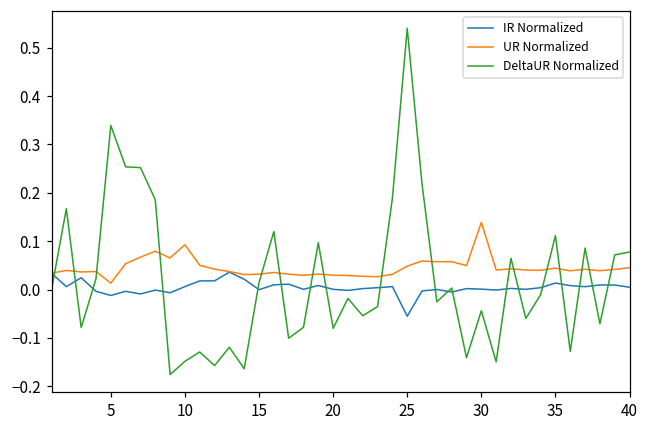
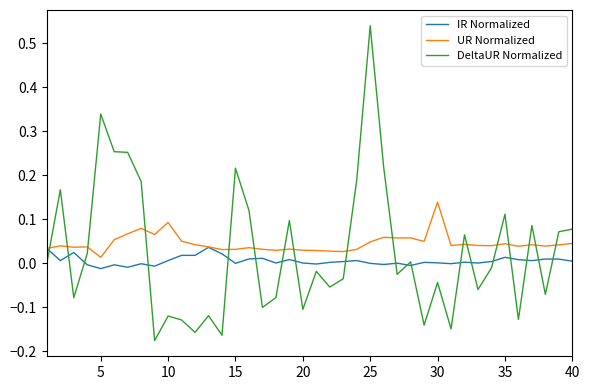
DeltaUR Normalized, 10: -0.15 -> -0.12
DeltaUR Normalized, 15: 0.01 -> 0.22
DeltaUR Normalized, 20: -0.08 -> -0.11
IR Normalized, 25: -0.06 -> 0.00
